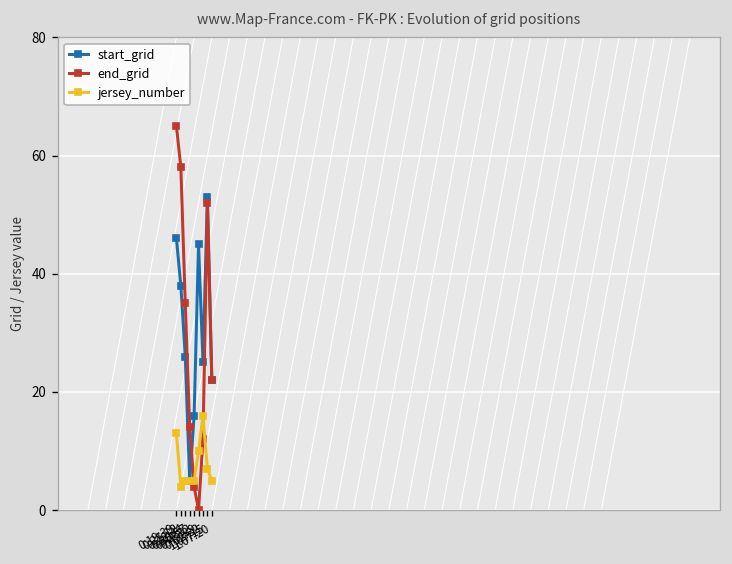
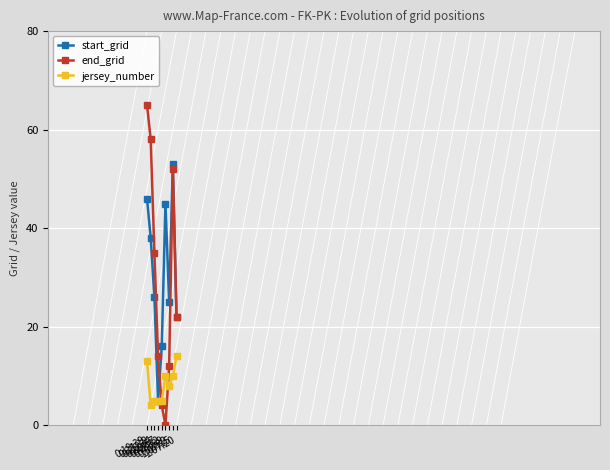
jersey_number, 0:52:22: 16 -> 8
jersey_number, 1:07:15: 7 -> 10
jersey_number, 1:07:20: 5 -> 14
